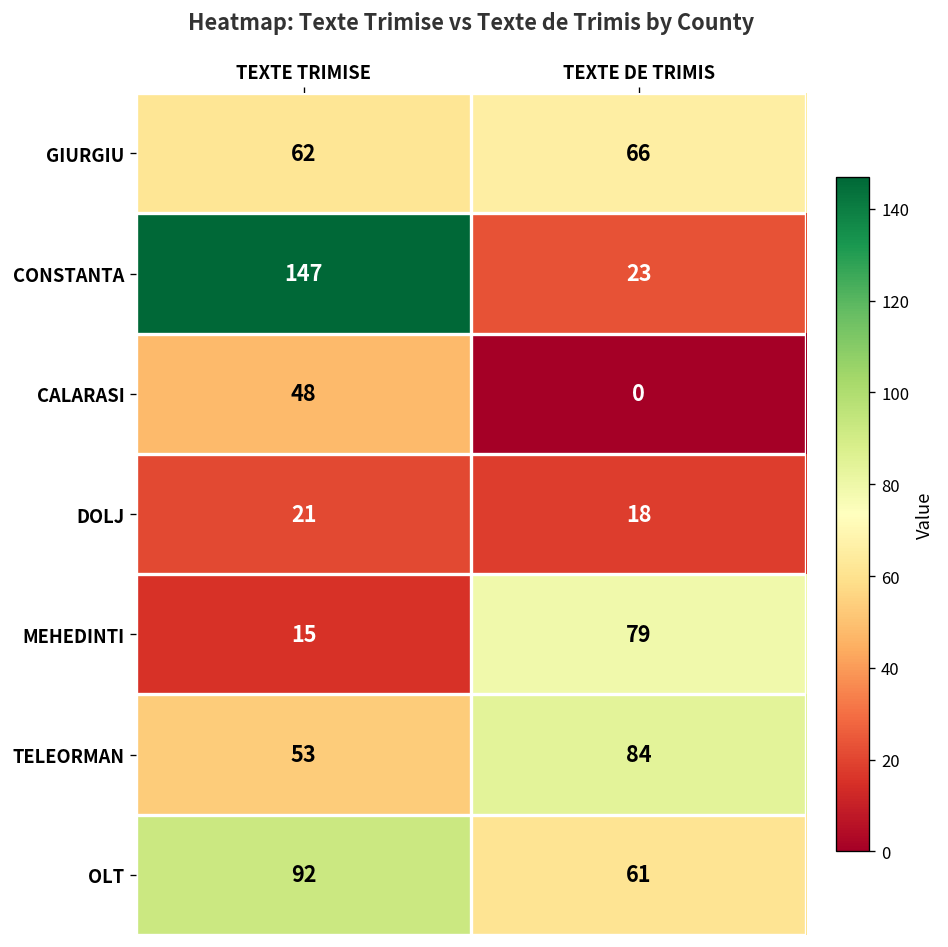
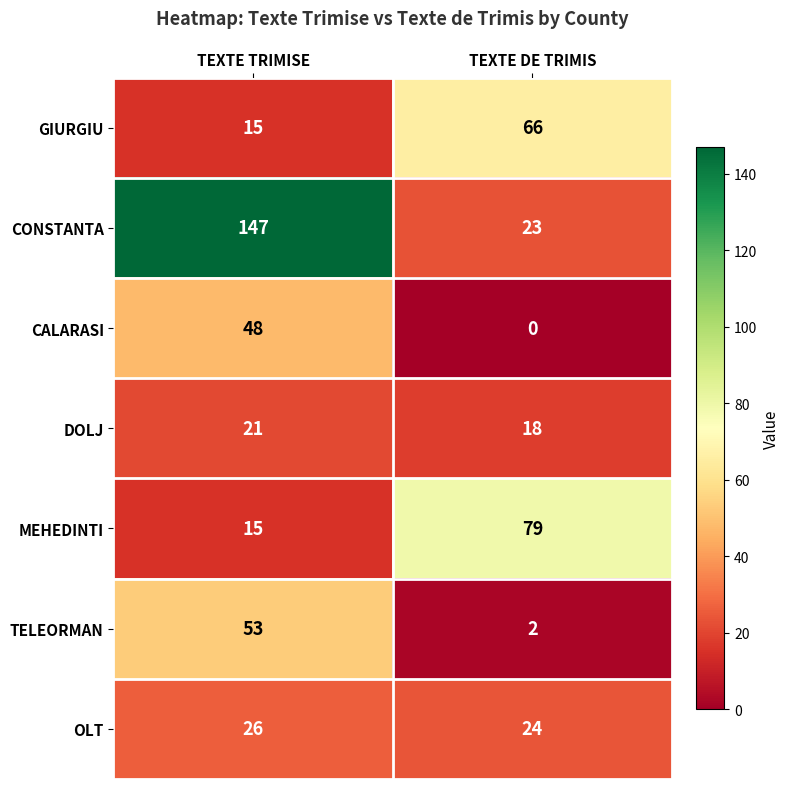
GIURGIU, TEXTE TRIMISE: 62 -> 15
TELEORMAN, TEXTE DE TRIMIS: 84 -> 2
OLT, TEXTE TRIMISE: 92 -> 26
OLT, TEXTE DE TRIMIS: 61 -> 24
